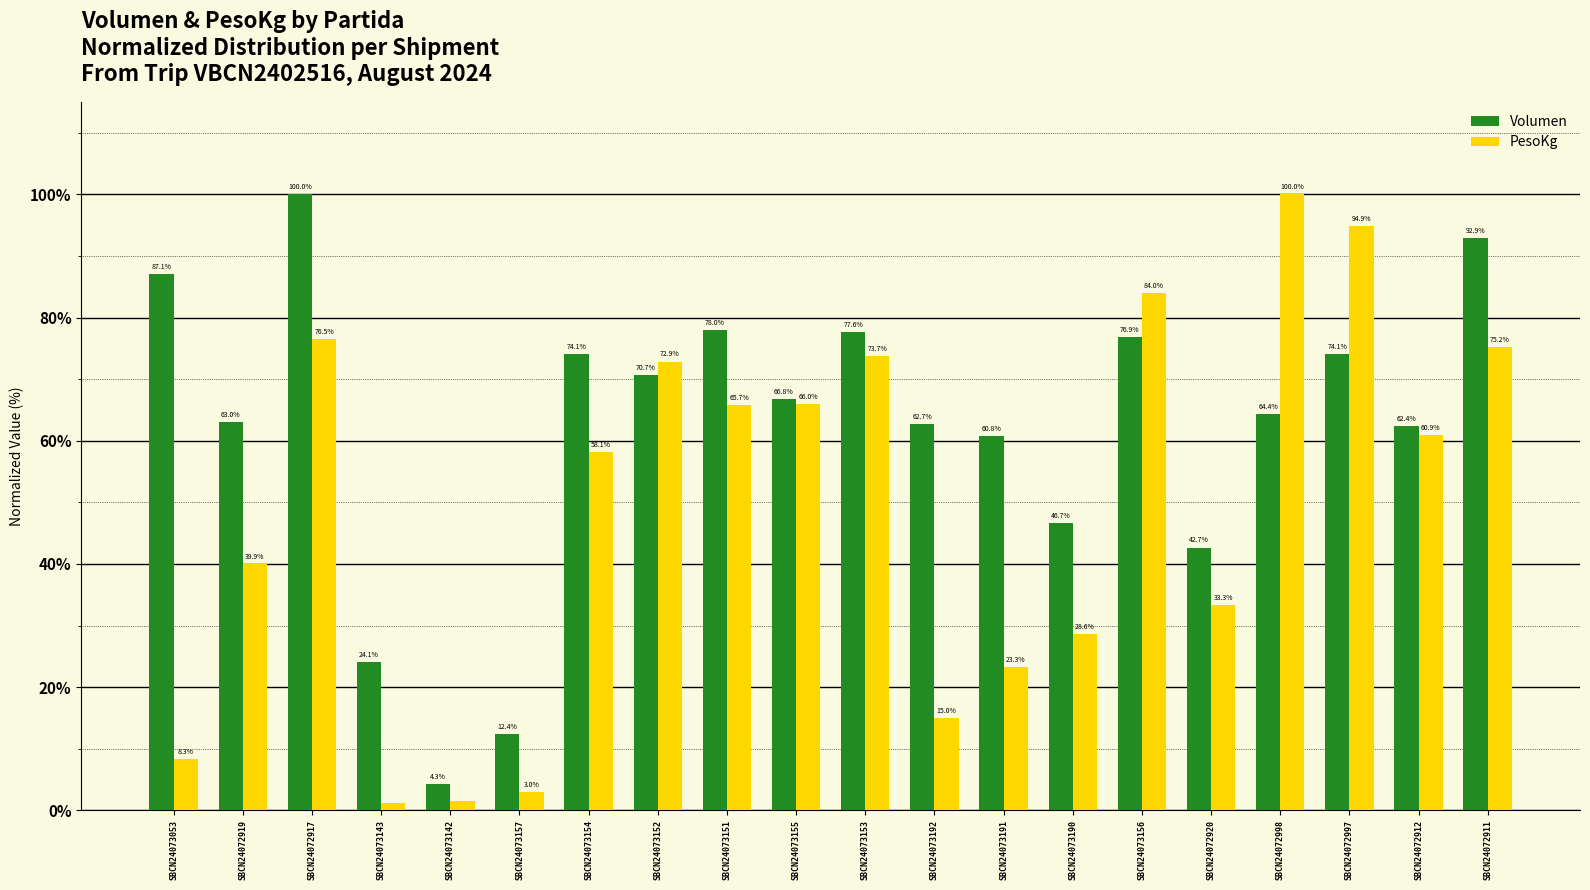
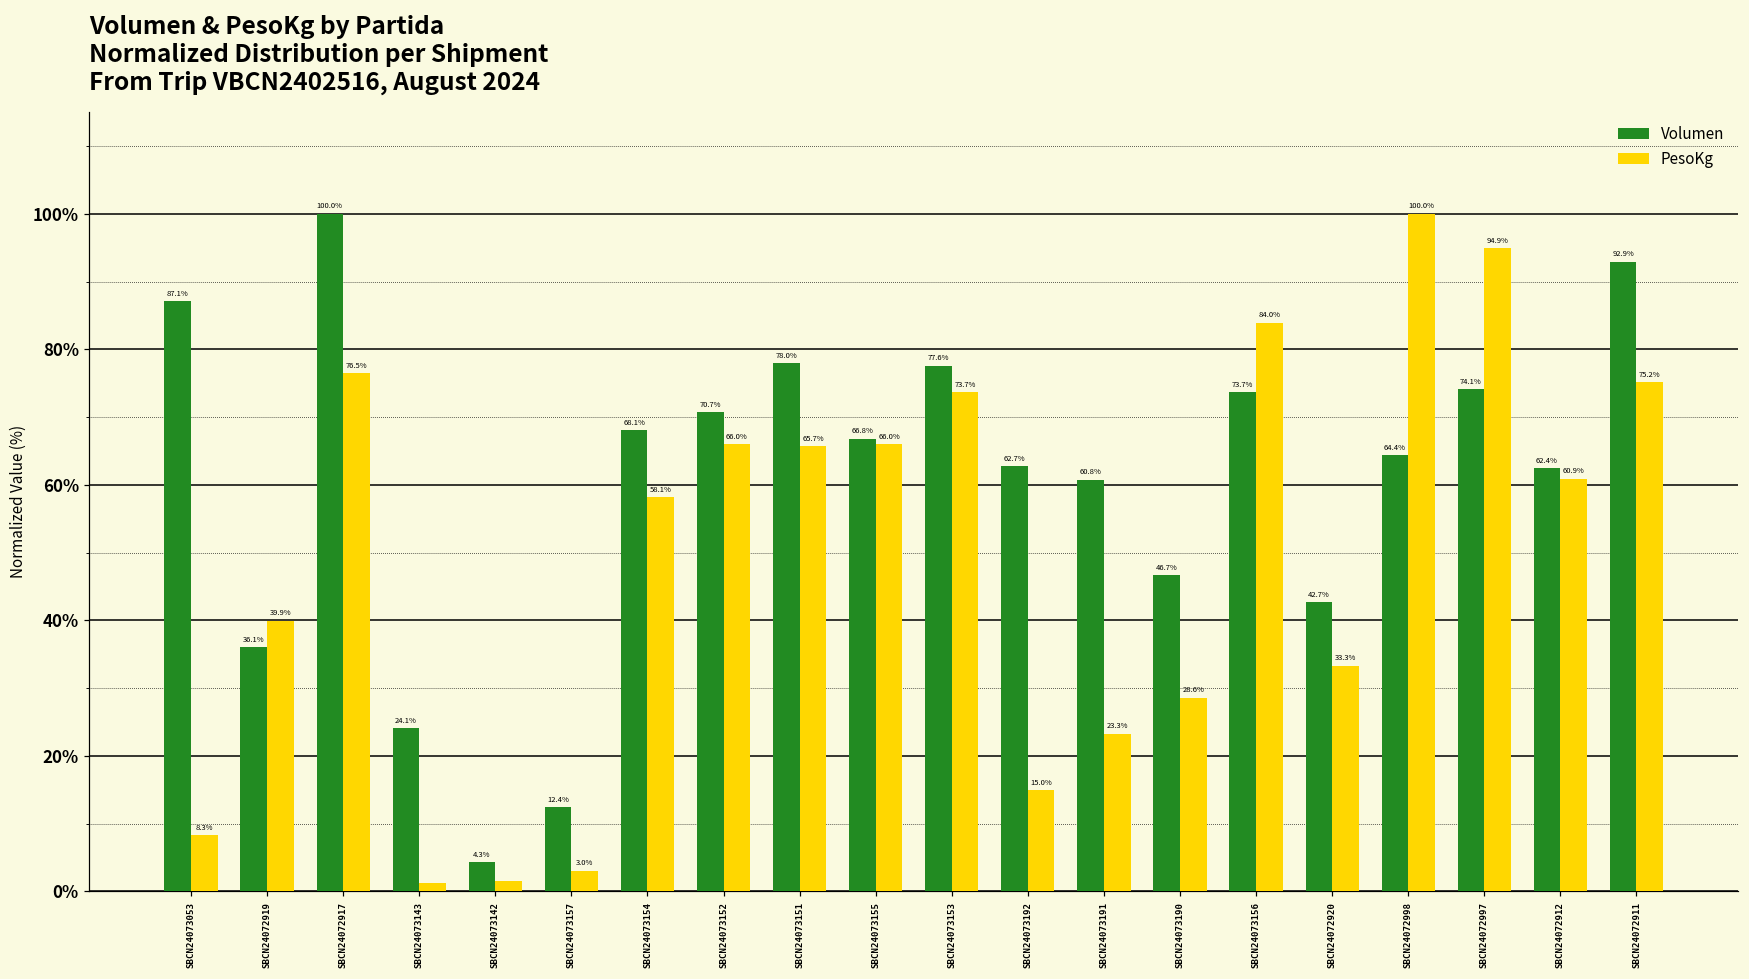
Volumen, SBCN24072919: 63.0% -> 36.1%
Volumen, SBCN24073154: 74.1% -> 68.1%
PesoKg, SBCN24073152: 72.9% -> 66.0%
Volumen, SBCN24073156: 76.9% -> 73.7%
